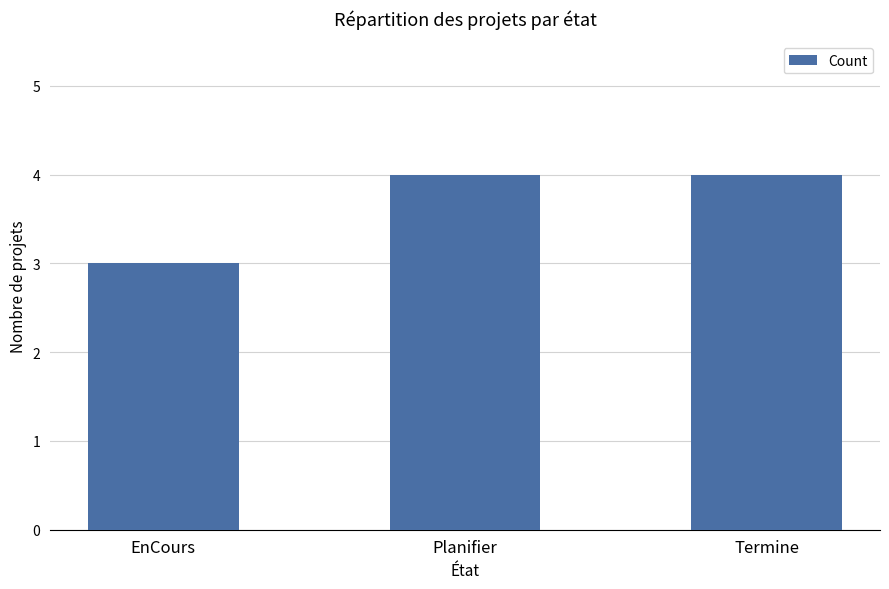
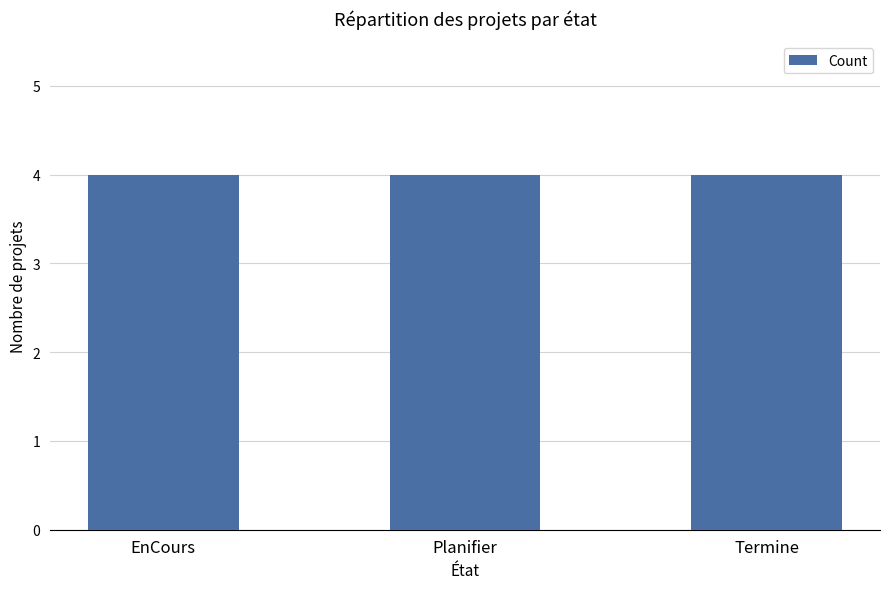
EnCours: 3 -> 4
